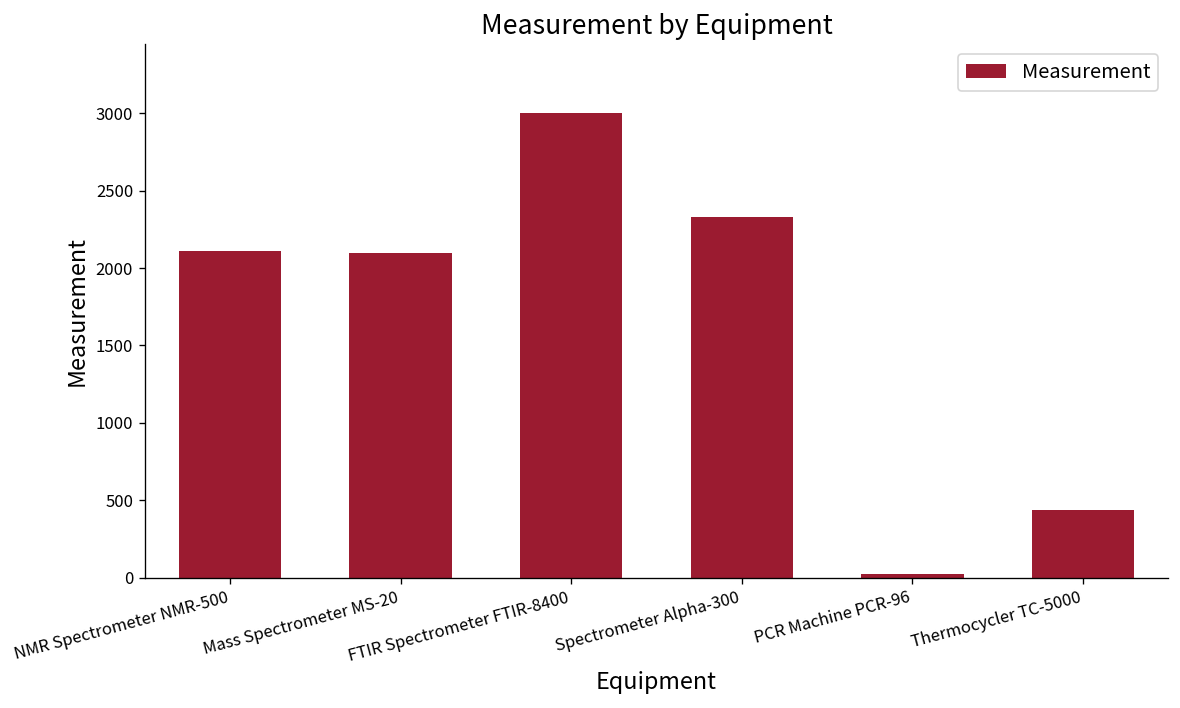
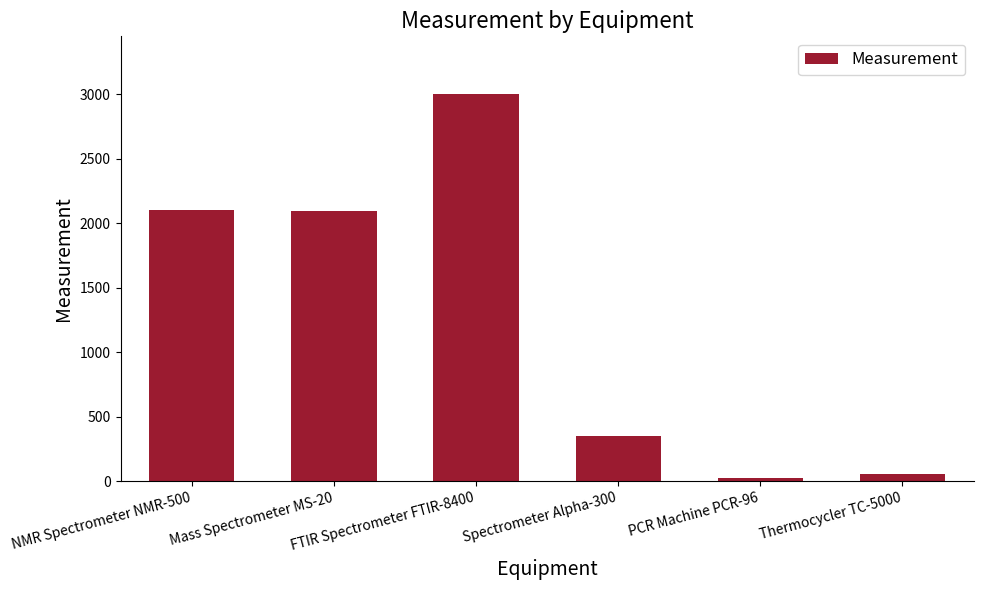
Spectrometer Alpha-300: 2330 -> 350
Thermocycler TC-5000: 440 -> 60
